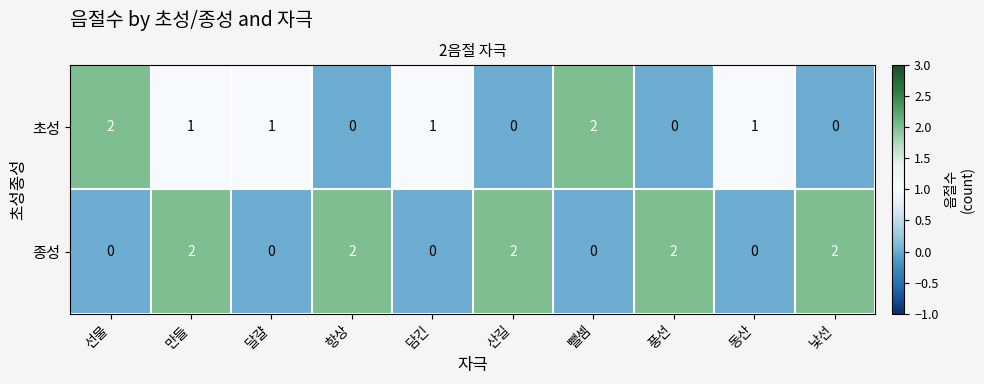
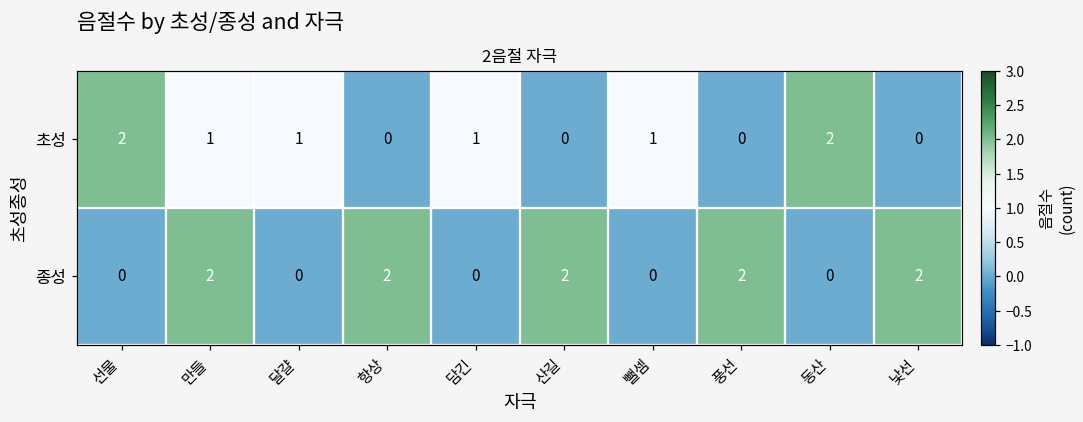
초성, 뺄셈: 2 -> 1
초성, 동산: 1 -> 2
